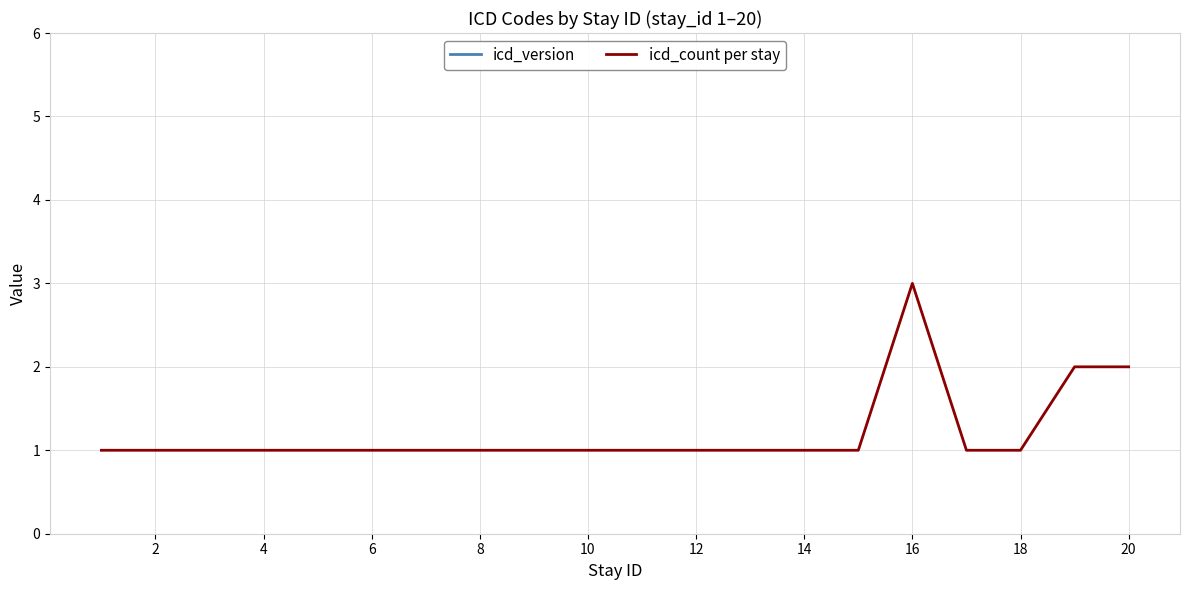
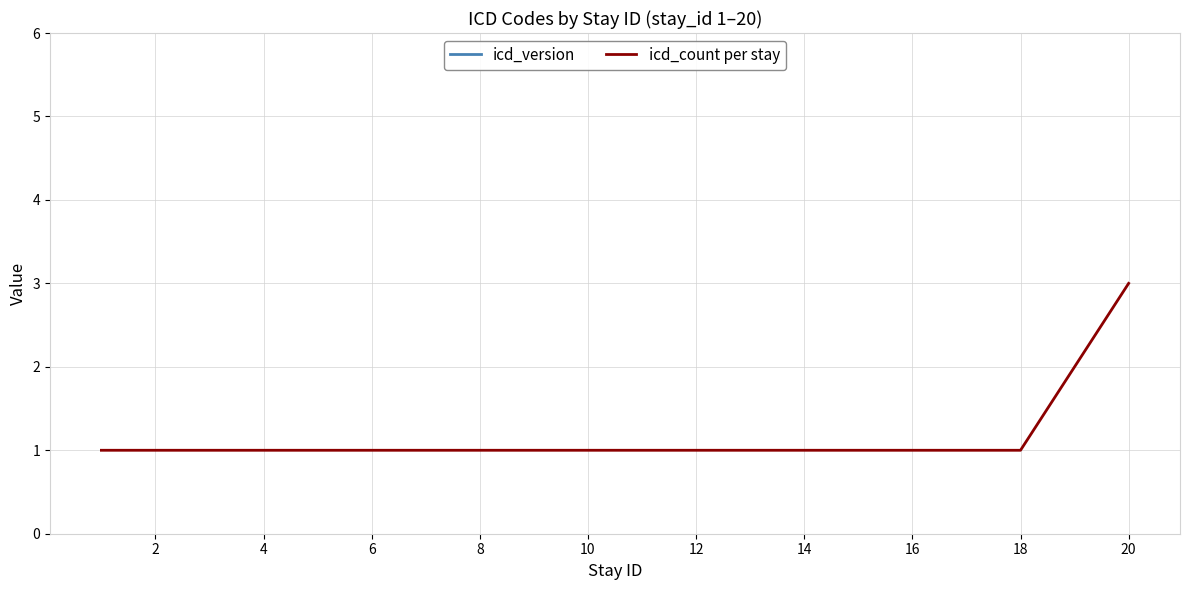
icd_count per stay, 16: 3 -> 1
icd_count per stay, 20: 2 -> 3
